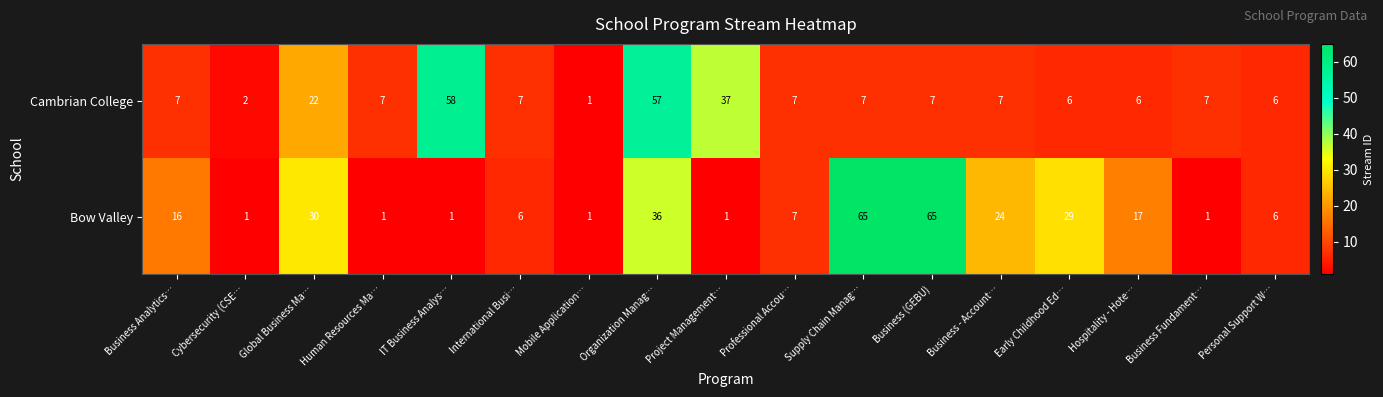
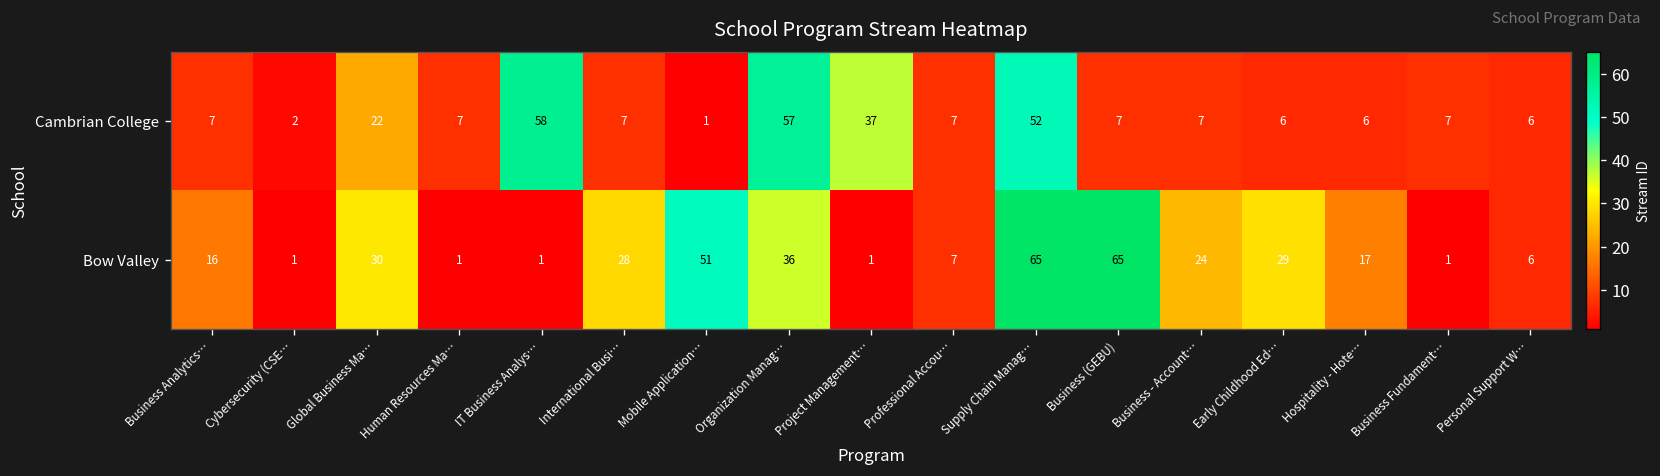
Cambrian College, Supply Chain Manag…: 7 -> 52
Bow Valley, International Busi…: 6 -> 28
Bow Valley, Mobile Application…: 1 -> 51
